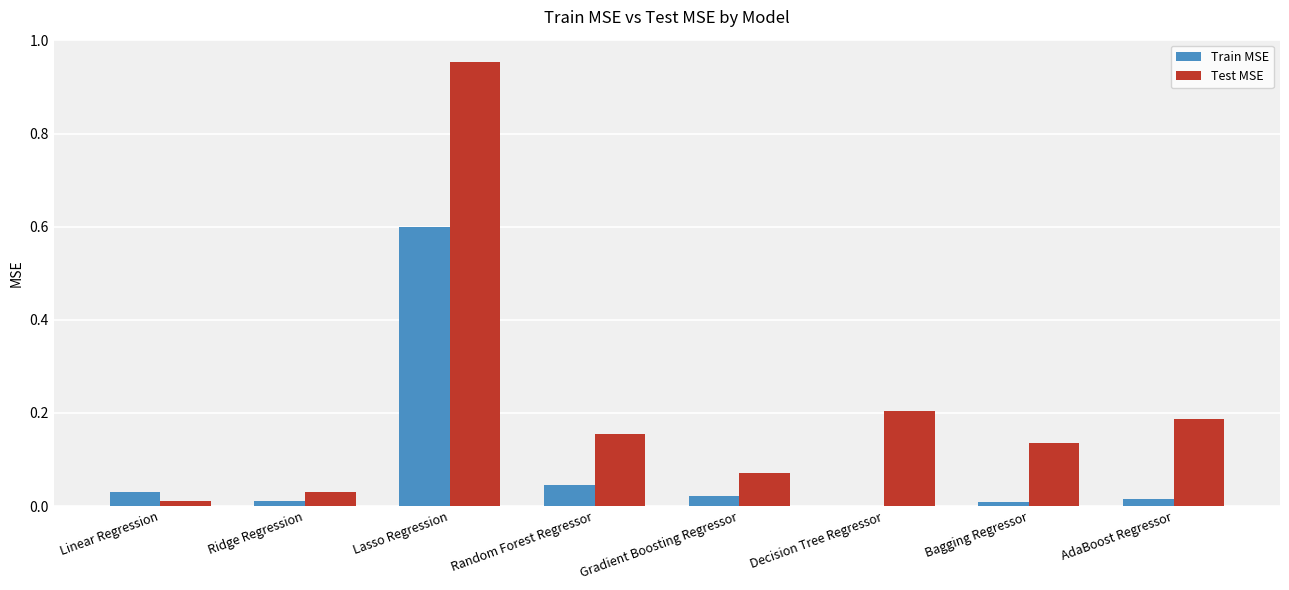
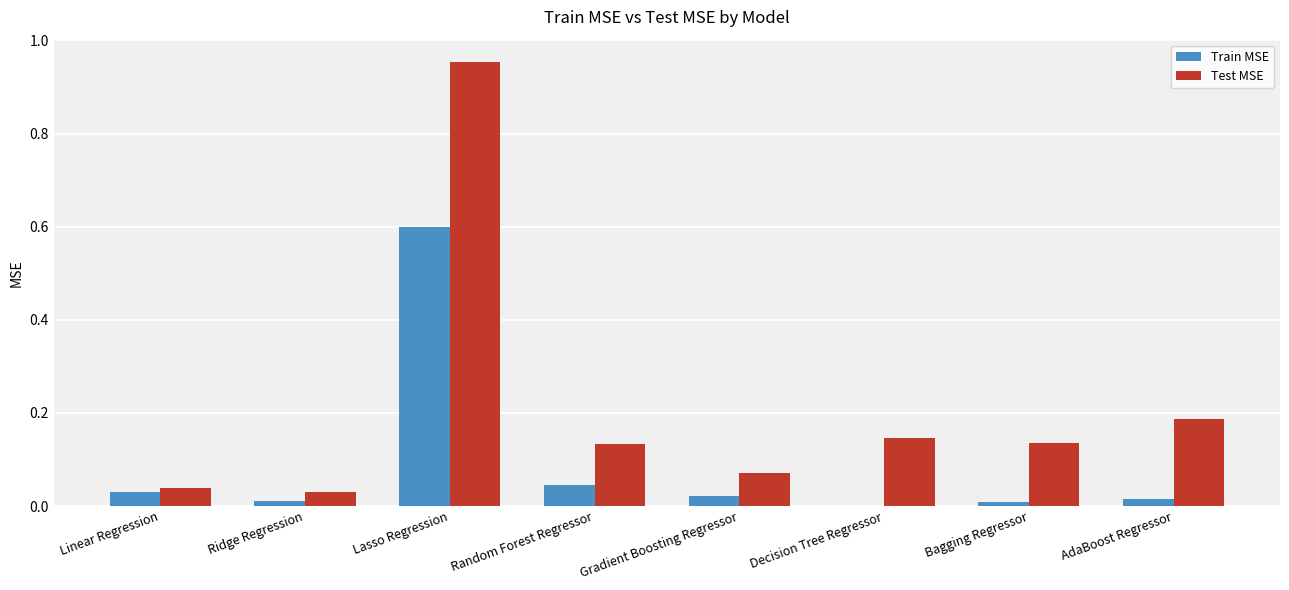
Test MSE, Linear Regression: 0.01 -> 0.04
Test MSE, Random Forest Regressor: 0.16 -> 0.13
Test MSE, Decision Tree Regressor: 0.20 -> 0.15
